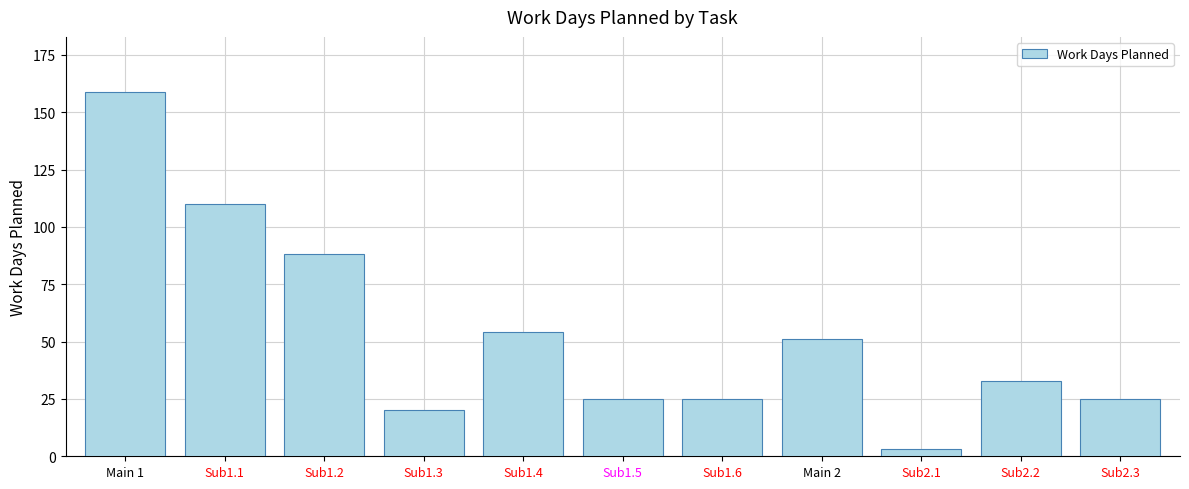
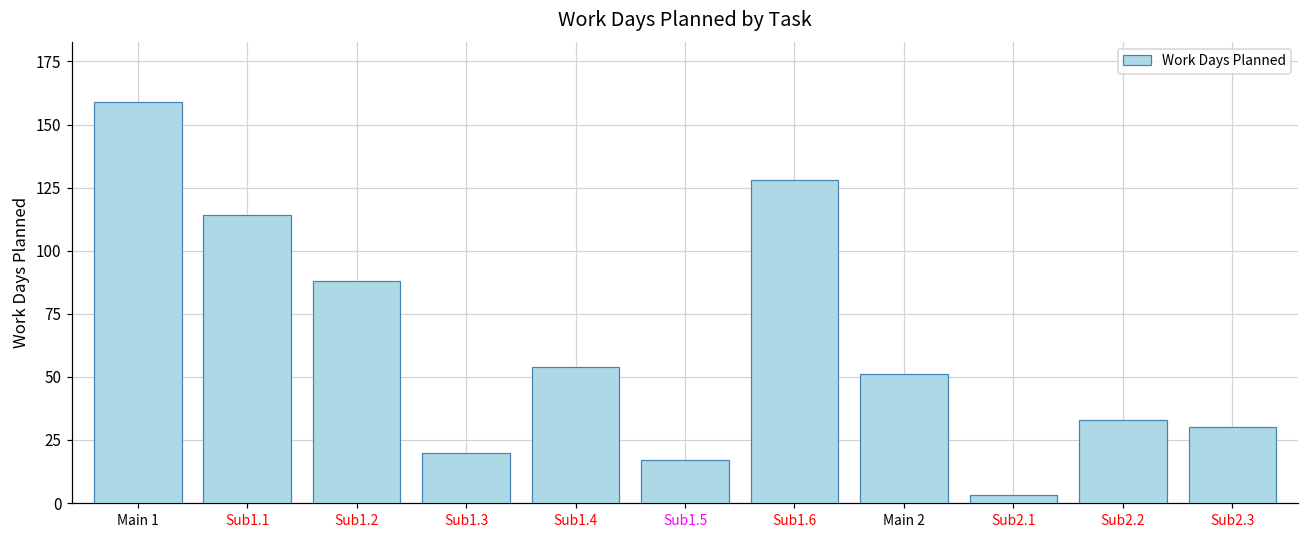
Sub1.1: 110 -> 114
Sub1.5: 25 -> 17
Sub1.6: 25 -> 128
Sub2.3: 25 -> 30
